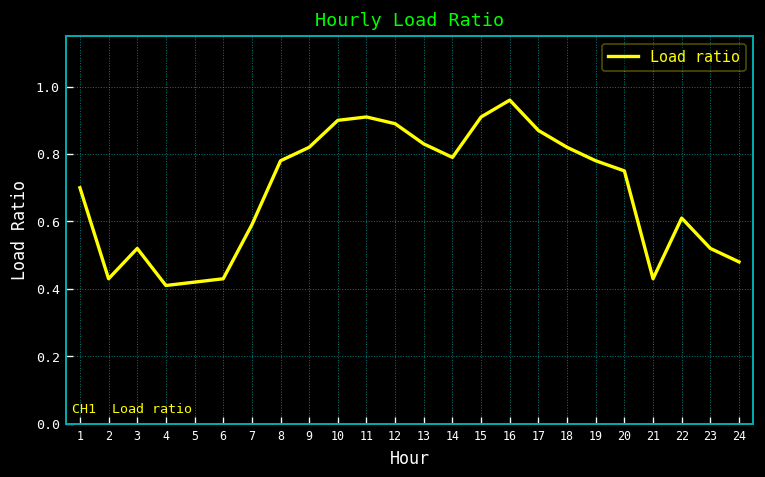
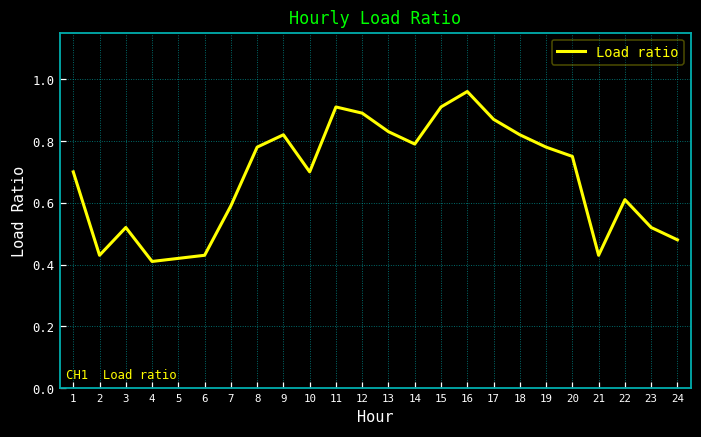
10: 0.9 -> 0.7
